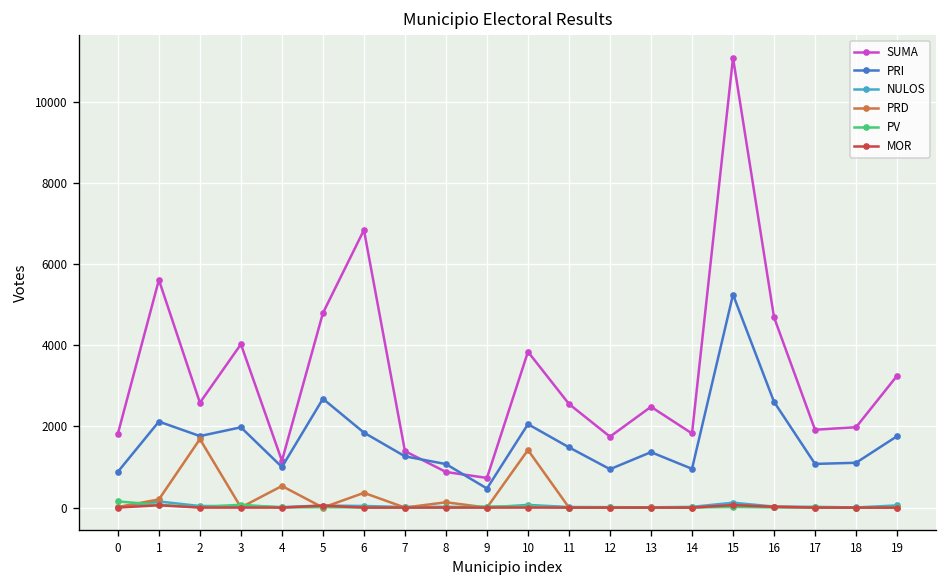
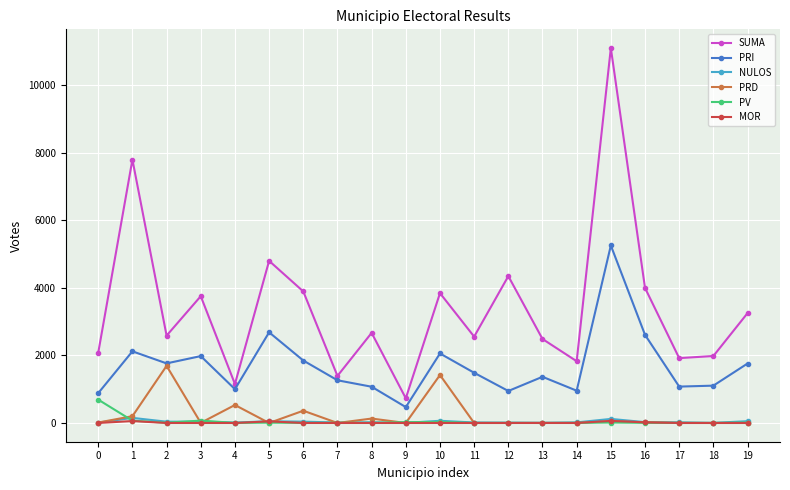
SUMA, 0: 1800 -> 2100
PV, 0: 200 -> 700
SUMA, 1: 5600 -> 7800
SUMA, 3: 4000 -> 3800
SUMA, 6: 6800 -> 3900
SUMA, 8: 900 -> 2700
SUMA, 12: 1700 -> 4300
SUMA, 16: 4700 -> 4000
